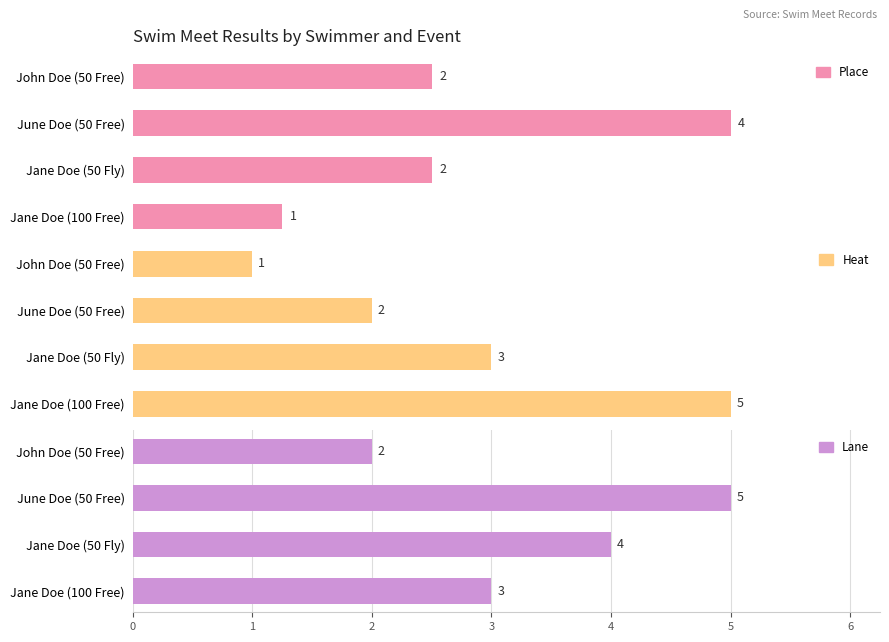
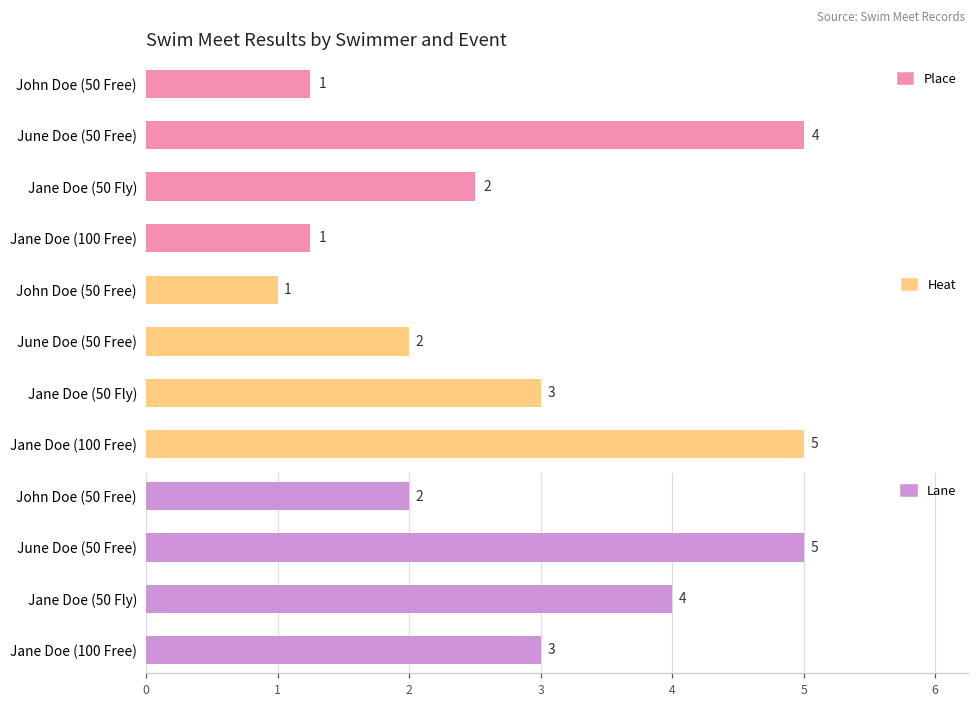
Swim Meet Results by Swimmer and Event, John Doe (50 Free): 2 -> 1
